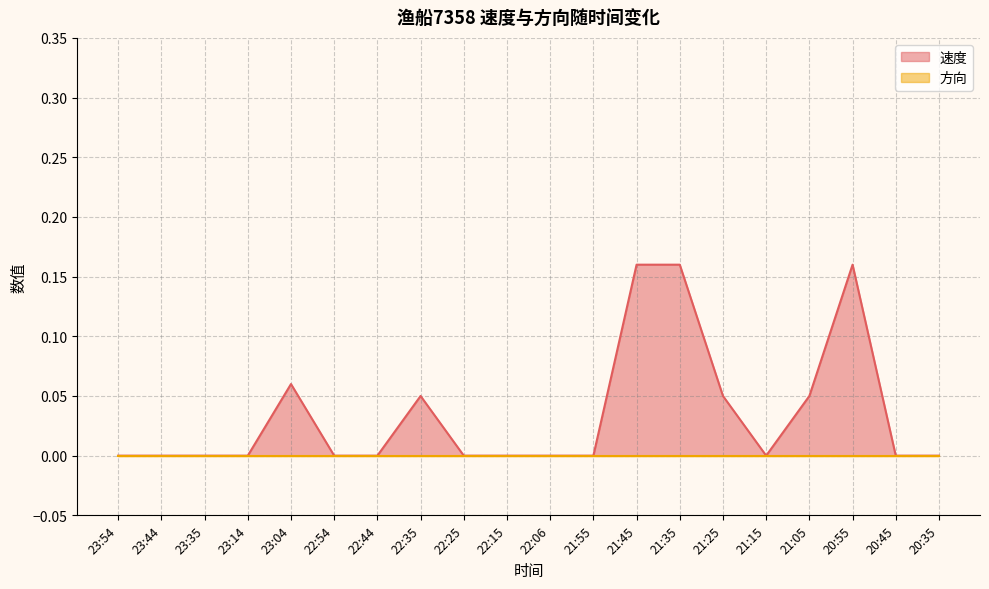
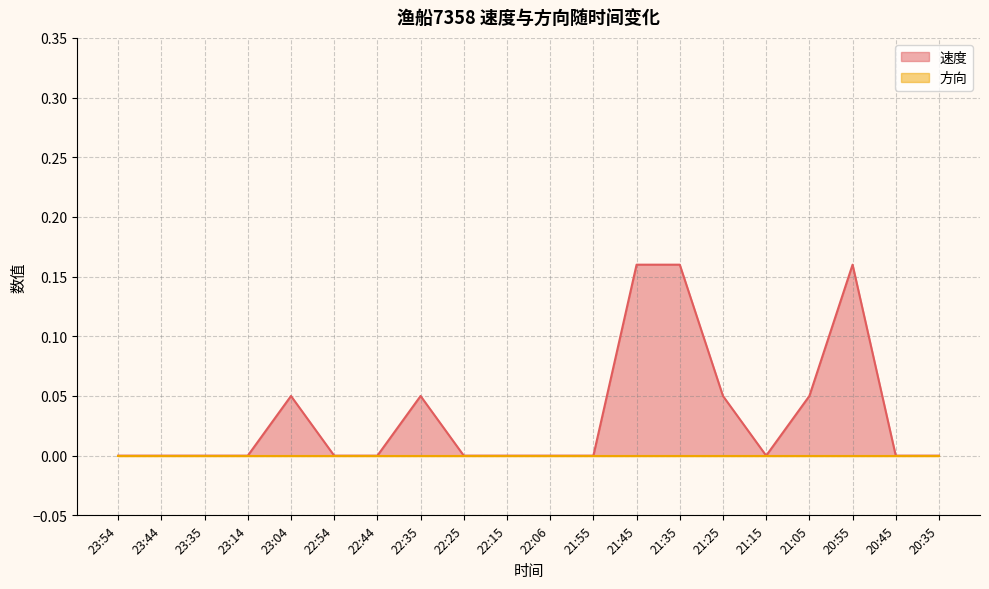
速度, 23:04: 0.06 -> 0.05
